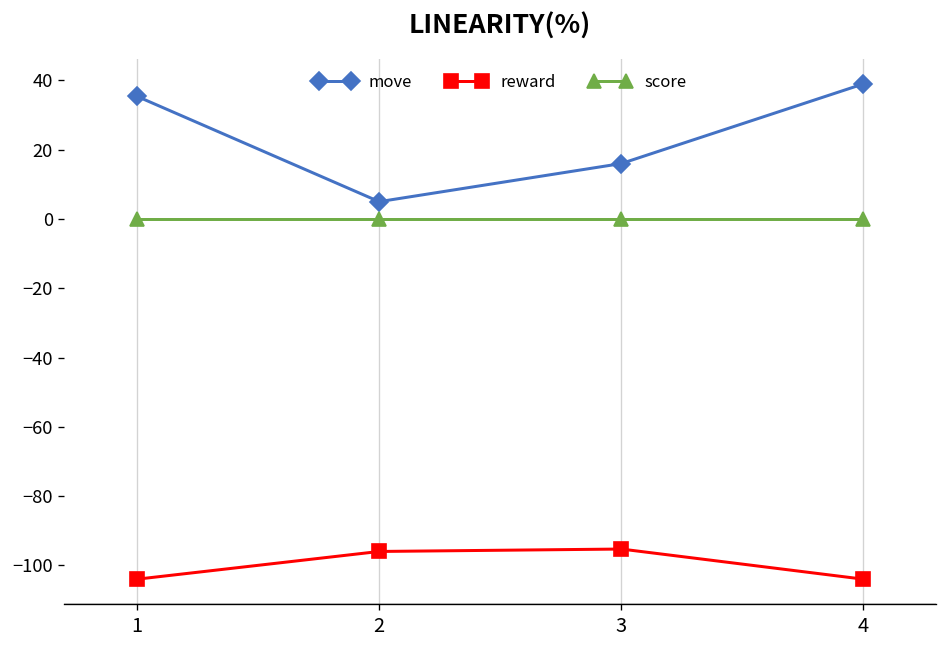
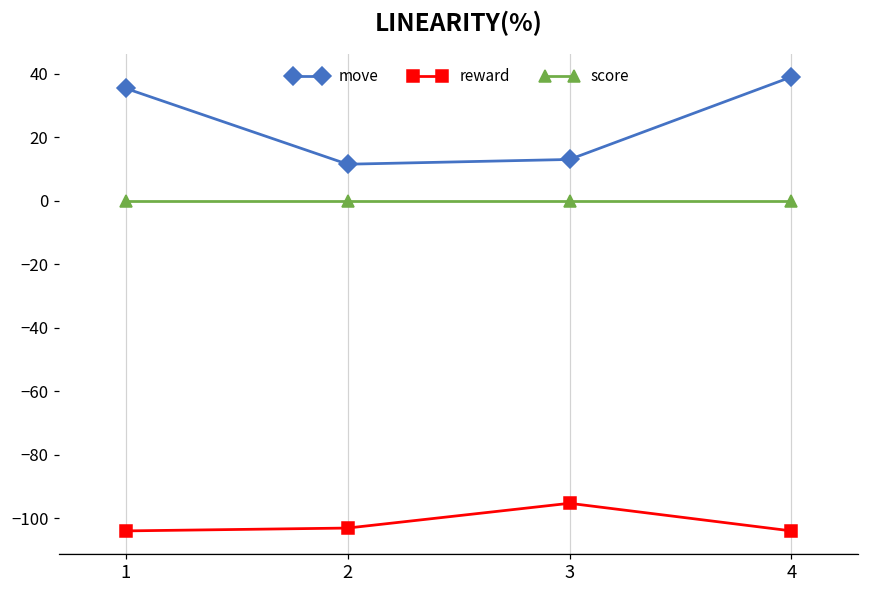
move, 2: 5 -> 12
reward, 2: -96 -> -103
move, 3: 16 -> 13
